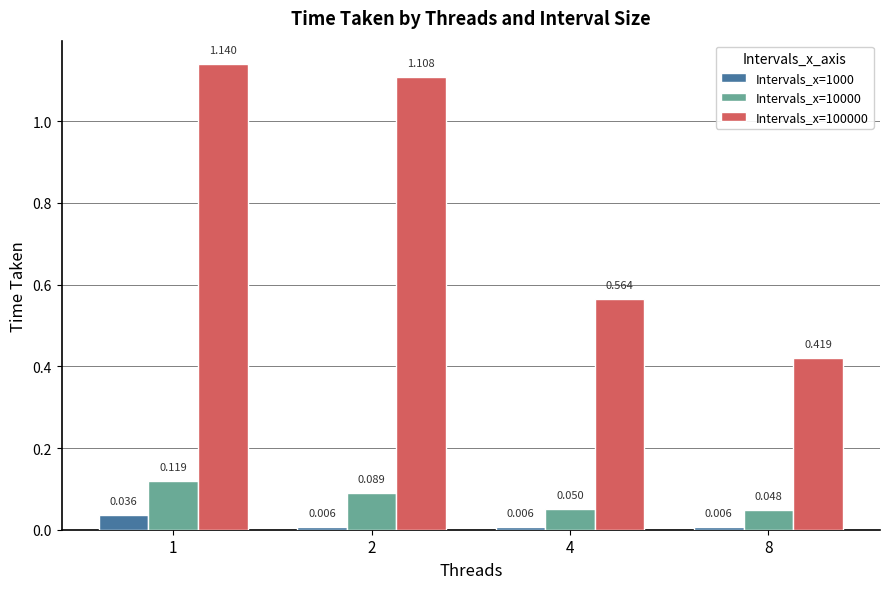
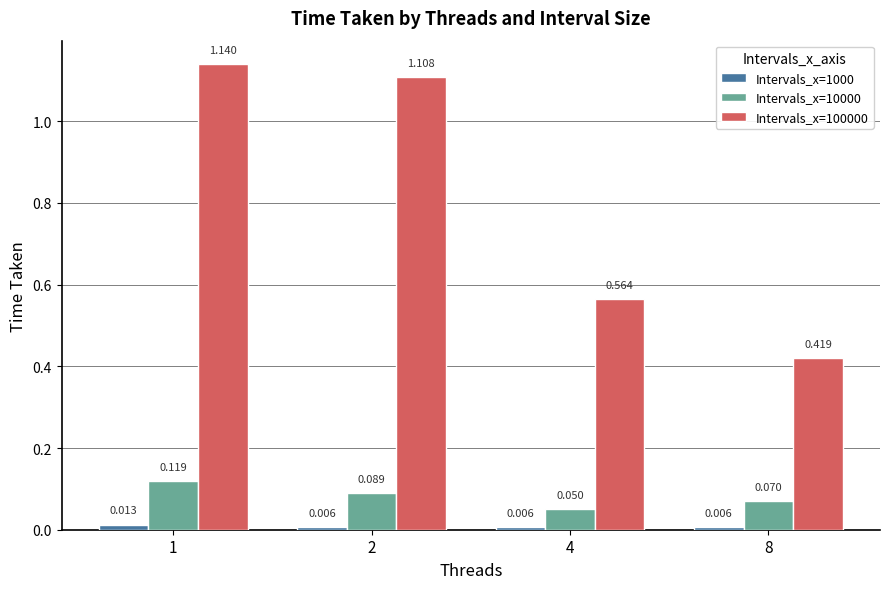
Intervals_x=1000, 1: 0.036 -> 0.013
Intervals_x=10000, 8: 0.048 -> 0.070
